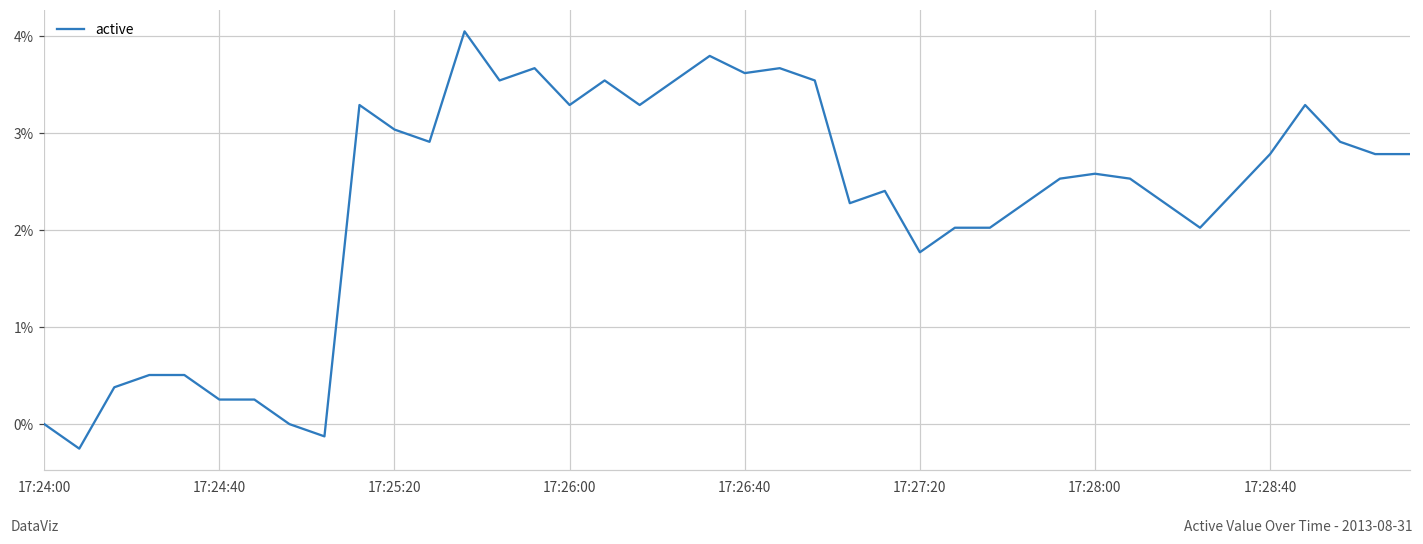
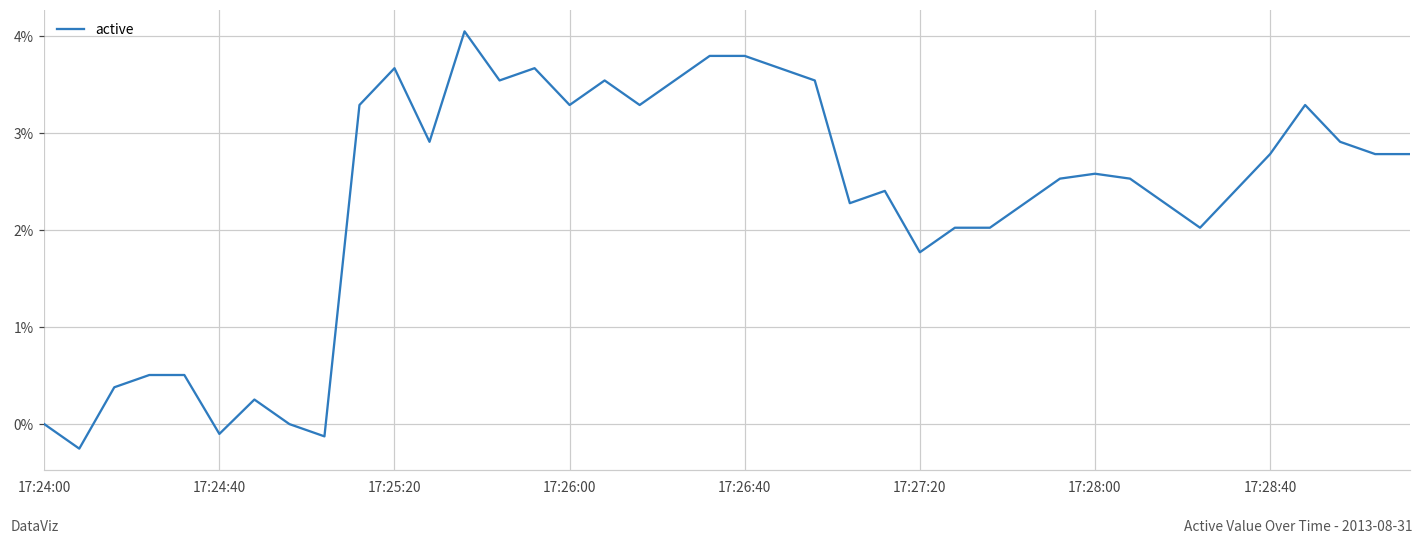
17:24:40: 0.3% -> -0.1%
17:25:20: 3.0% -> 3.7%
17:26:40: 3.6% -> 3.8%
